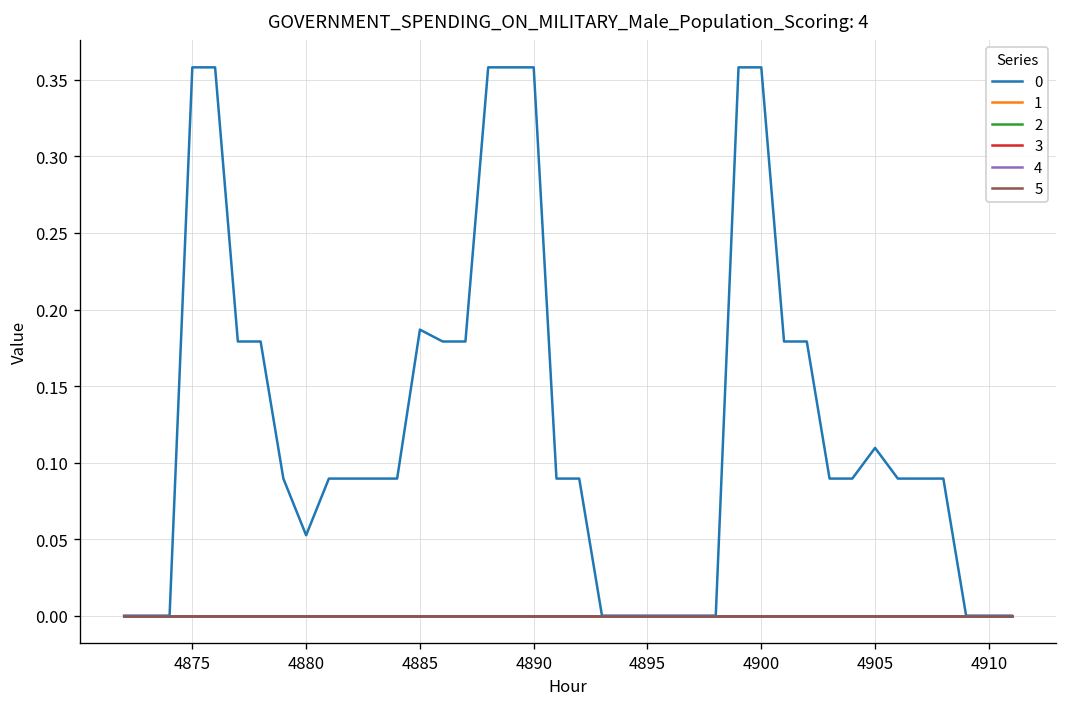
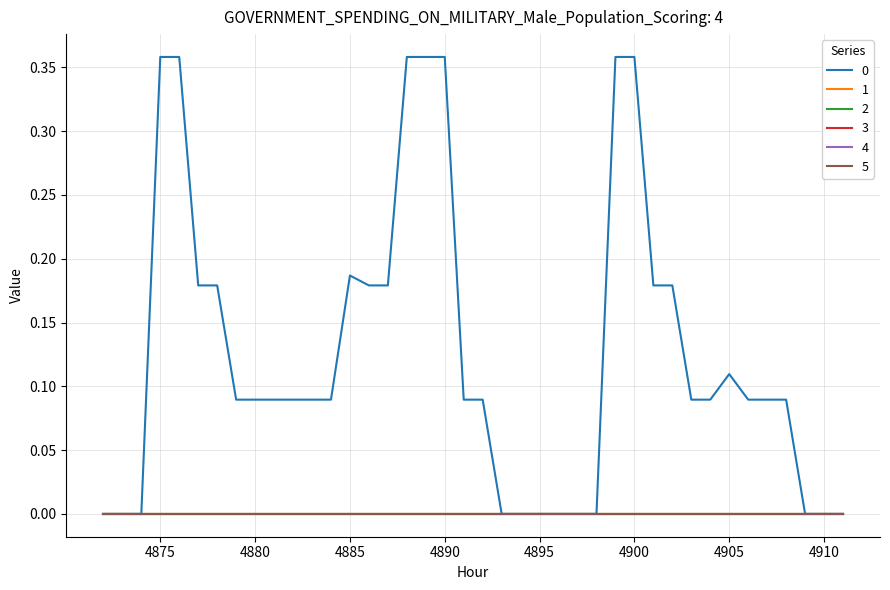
0, 4880: 0.053 -> 0.090
